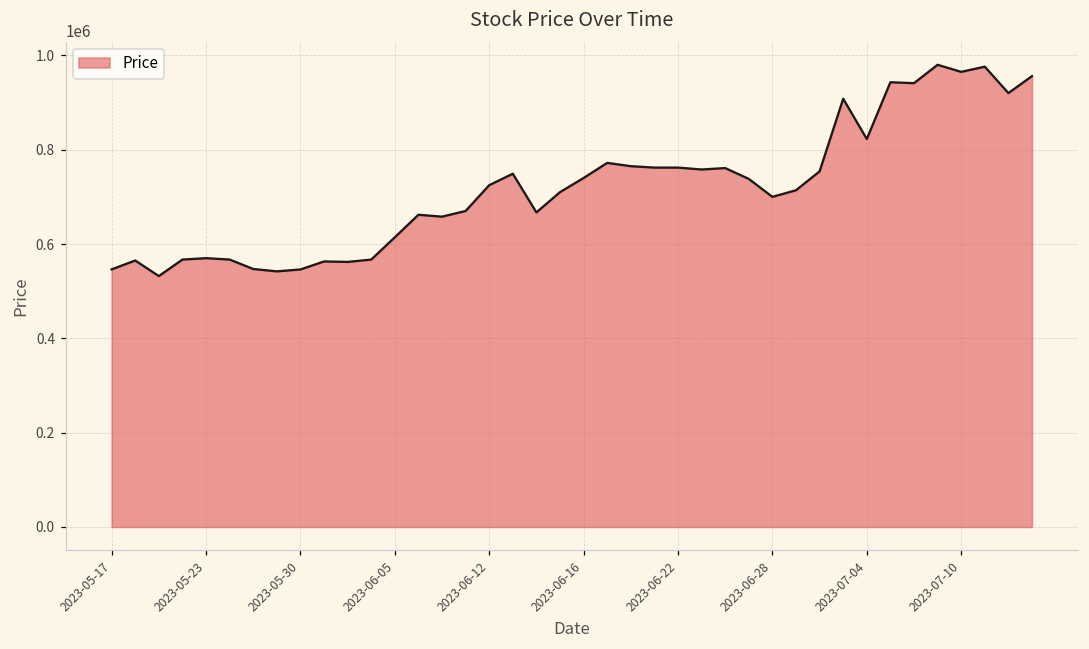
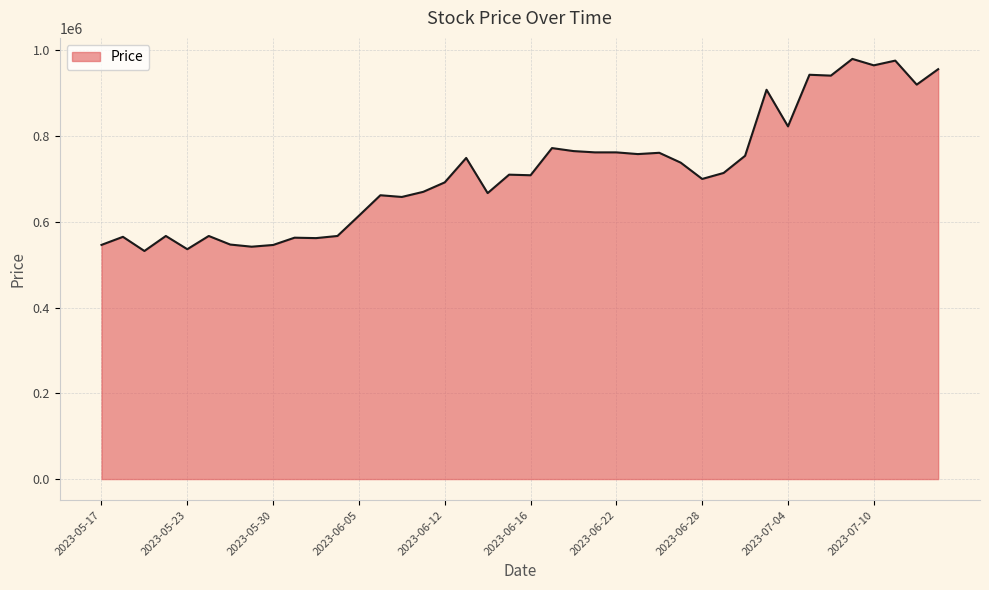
2023-05-23: 570000 -> 540000
2023-06-12: 720000 -> 690000
2023-06-16: 740000 -> 710000
